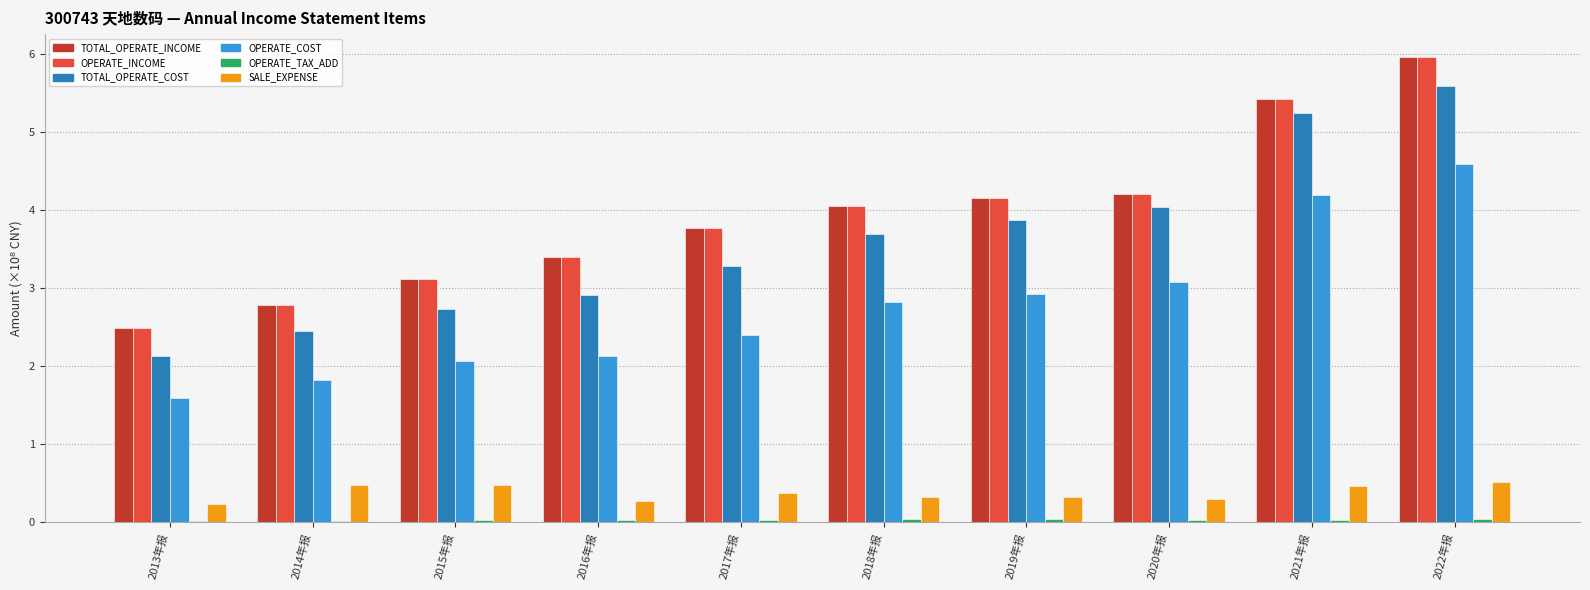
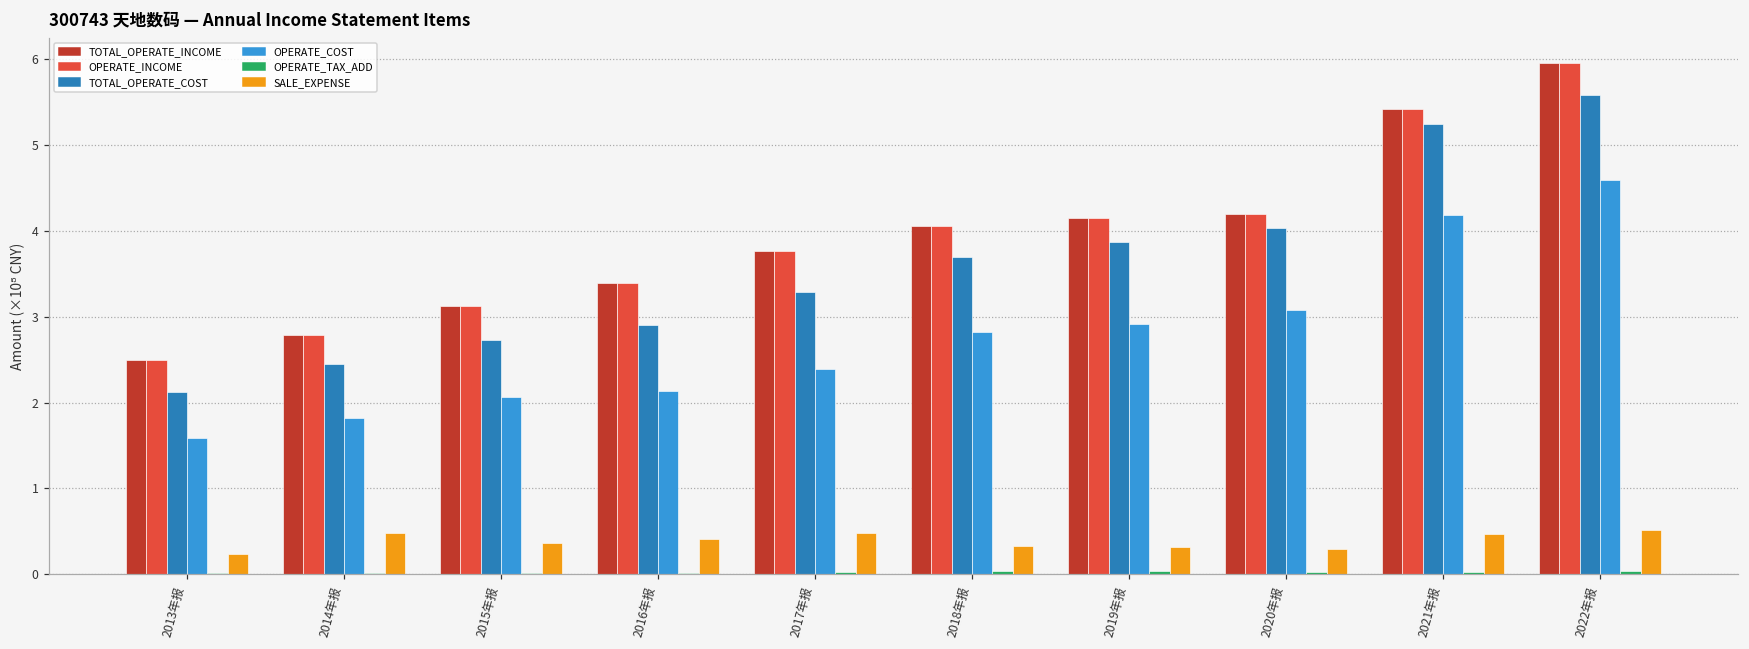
SALE_EXPENSE, 2015年报: 0.5 -> 0.4
SALE_EXPENSE, 2016年报: 0.3 -> 0.4
SALE_EXPENSE, 2017年报: 0.4 -> 0.5
